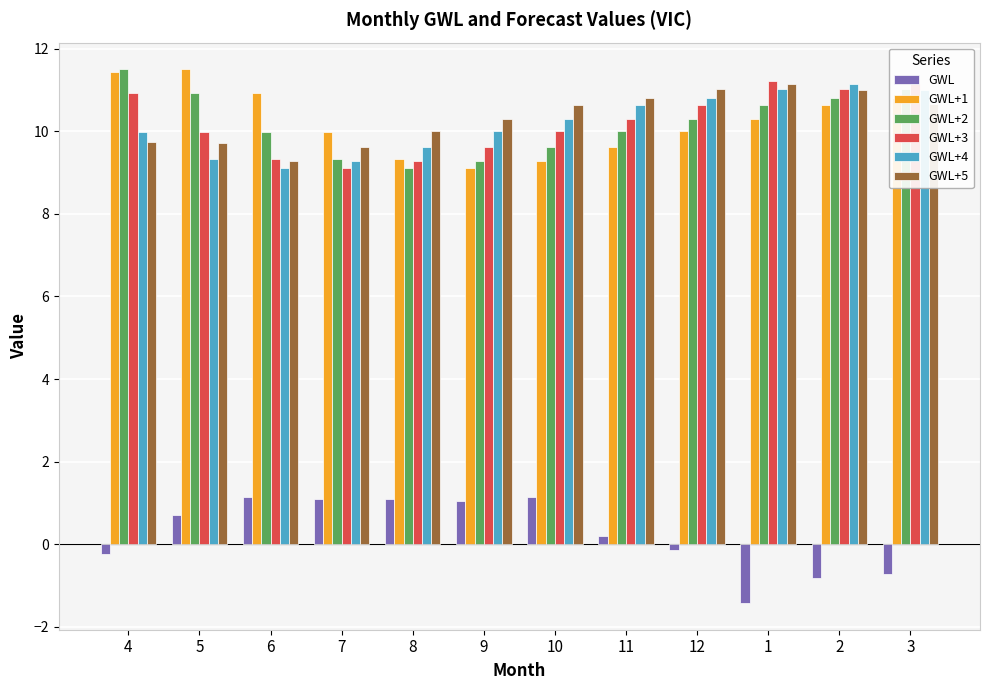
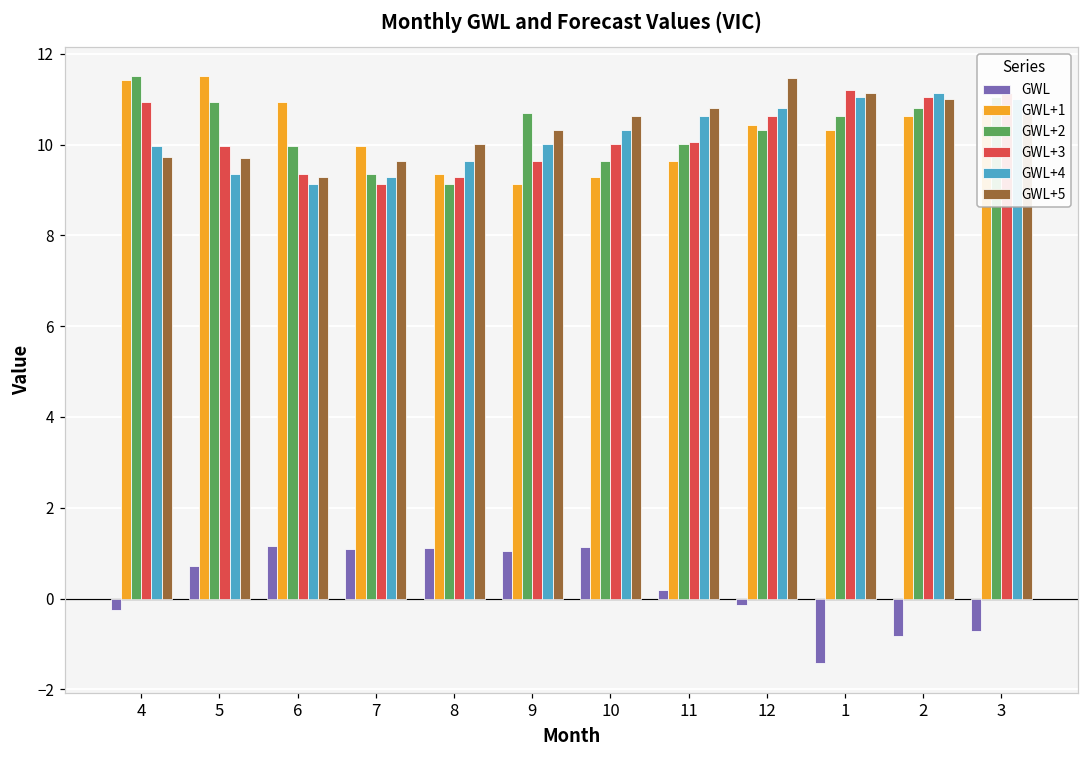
GWL+2, 9: 9.3 -> 10.7
GWL+3, 11: 10.3 -> 10.1
GWL+1, 12: 10.0 -> 10.4
GWL+5, 12: 11.0 -> 11.5
